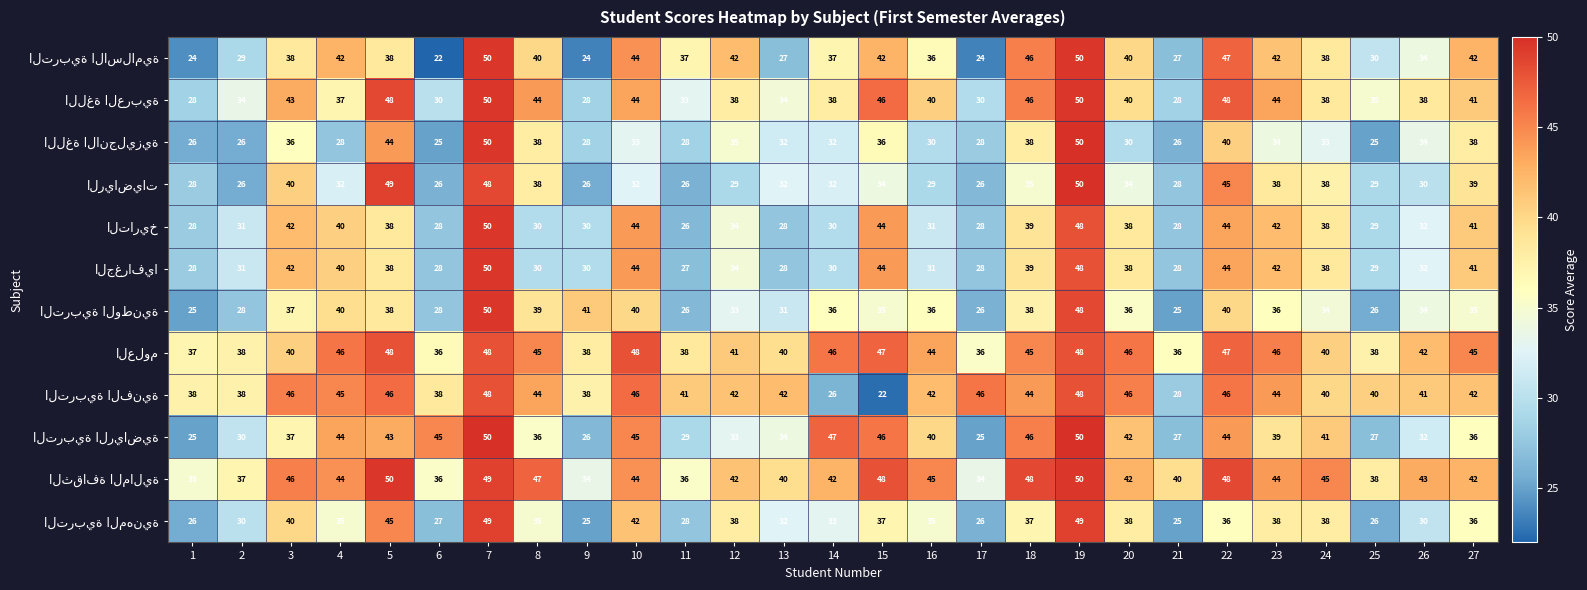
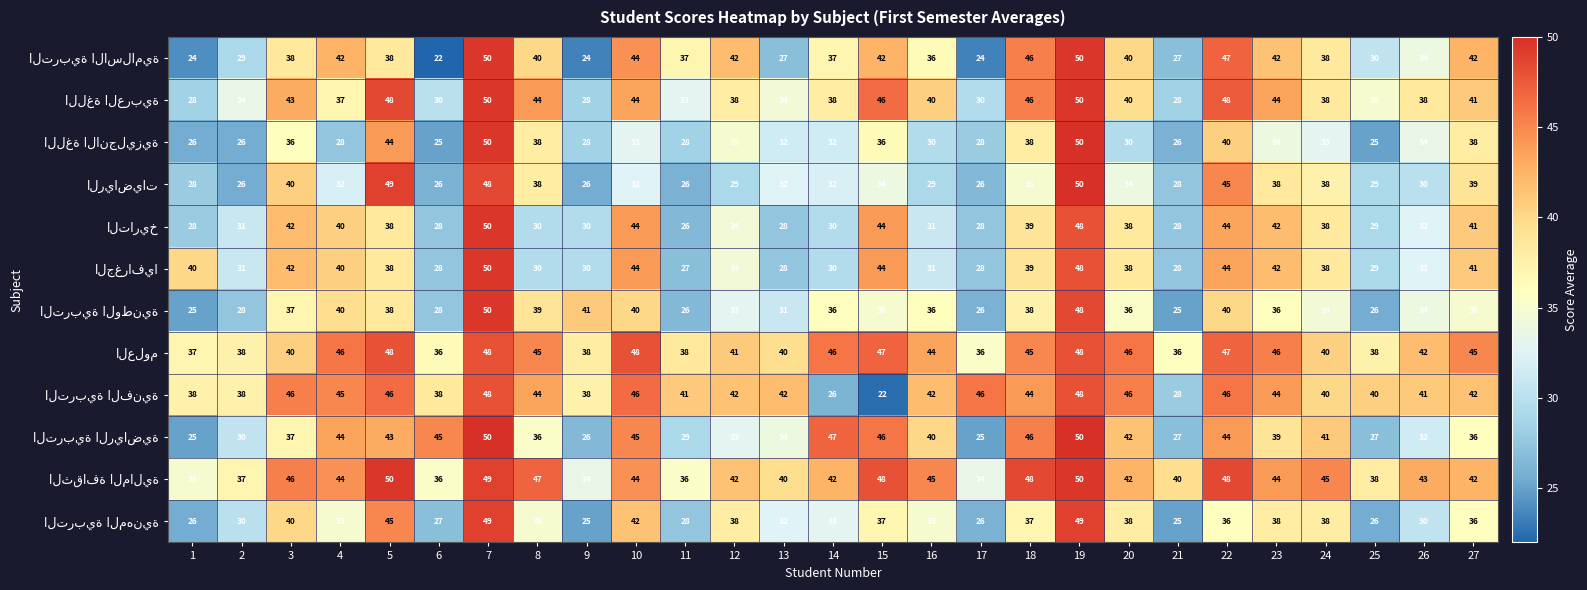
الجغرافيا, 1: 28 -> 40
